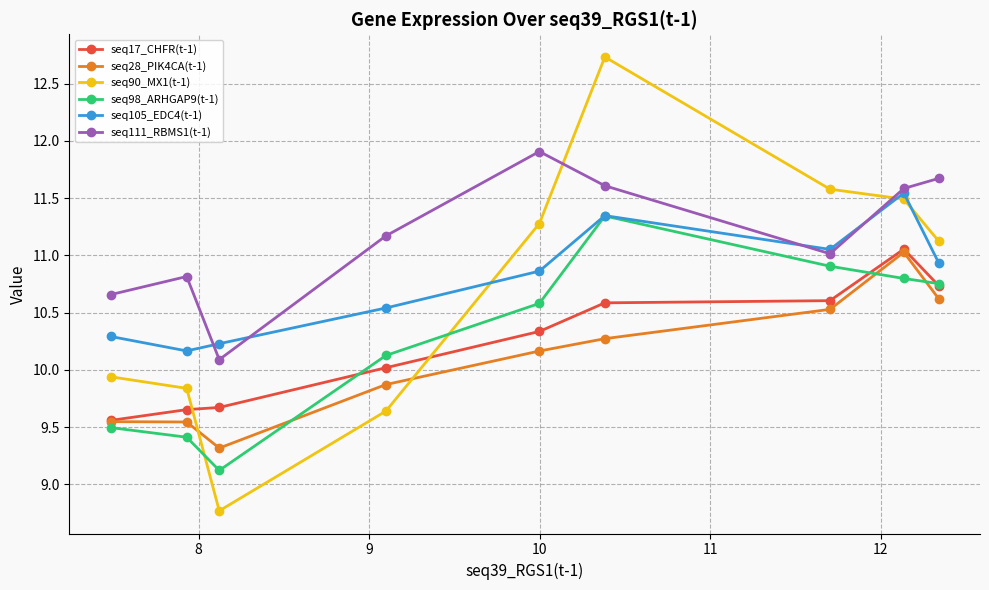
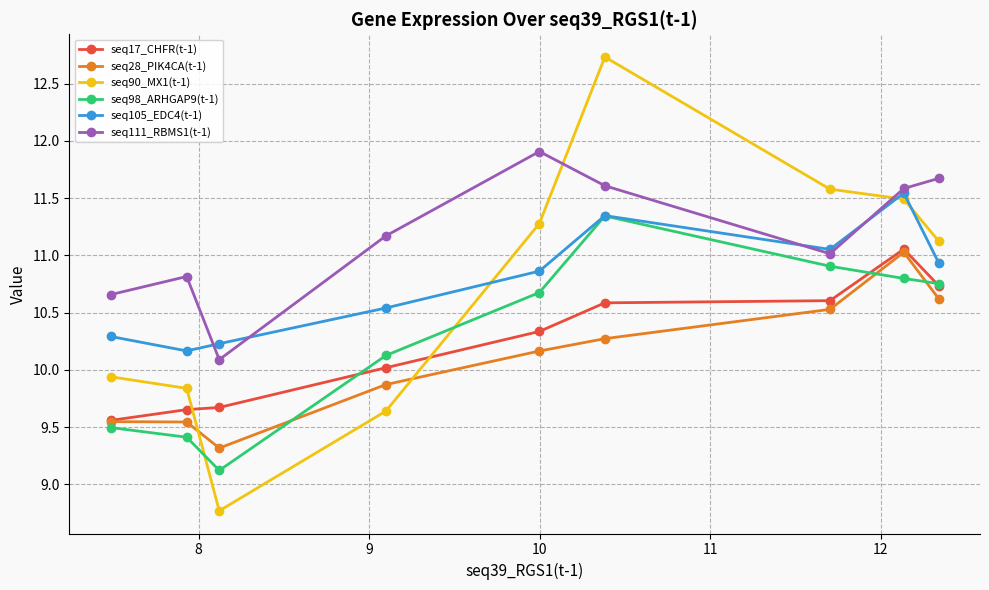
seq98_ARHGAP9(t-1), 10: 10.58 -> 10.68
